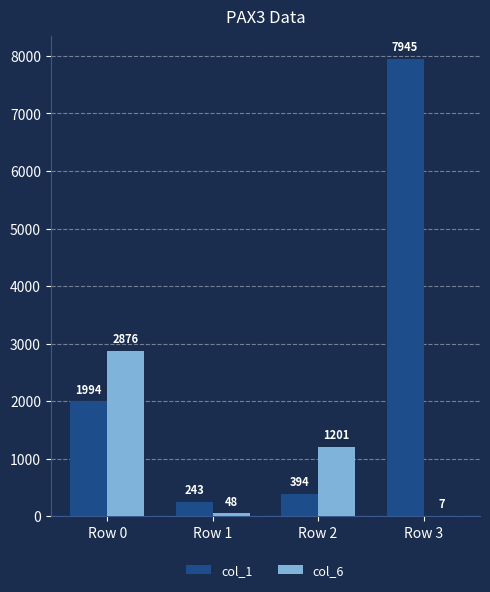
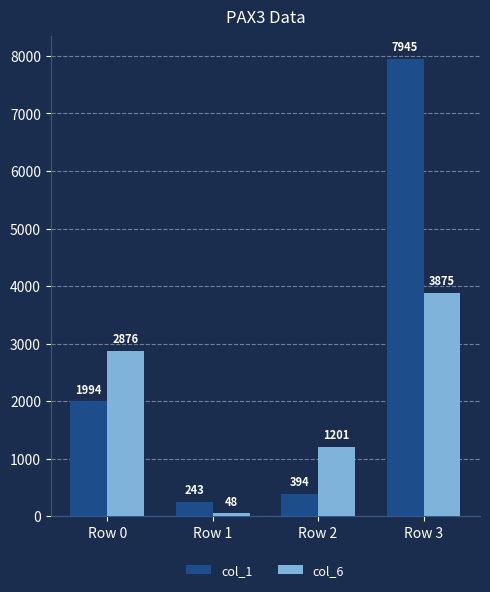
col_6, Row 3: 7 -> 3875
